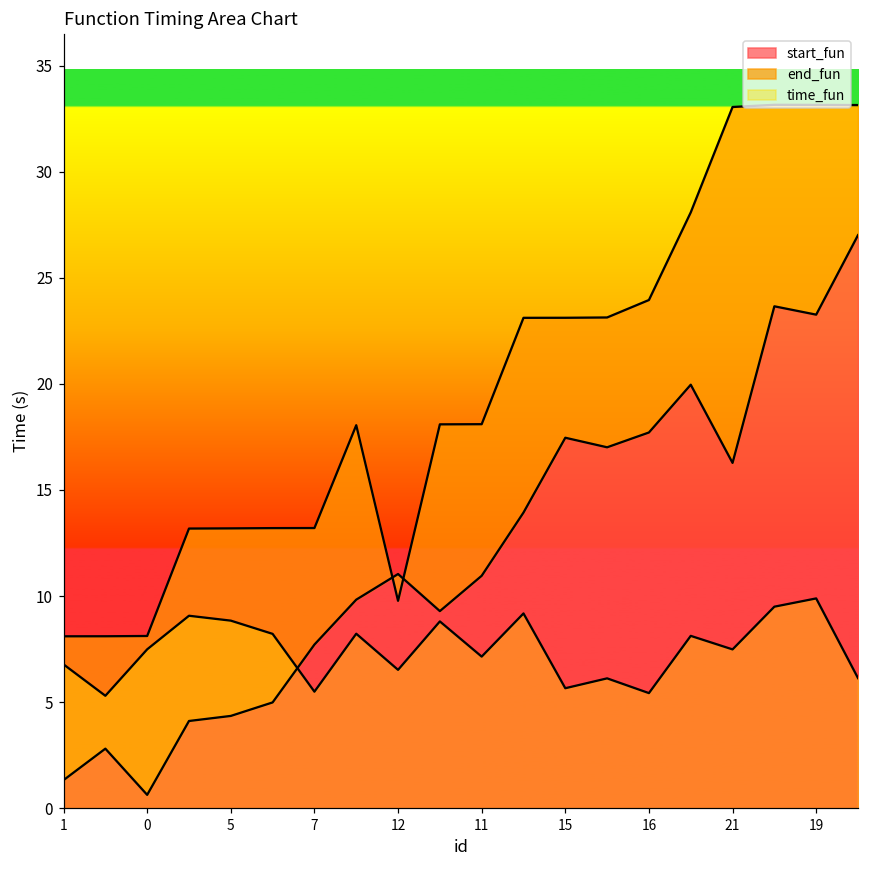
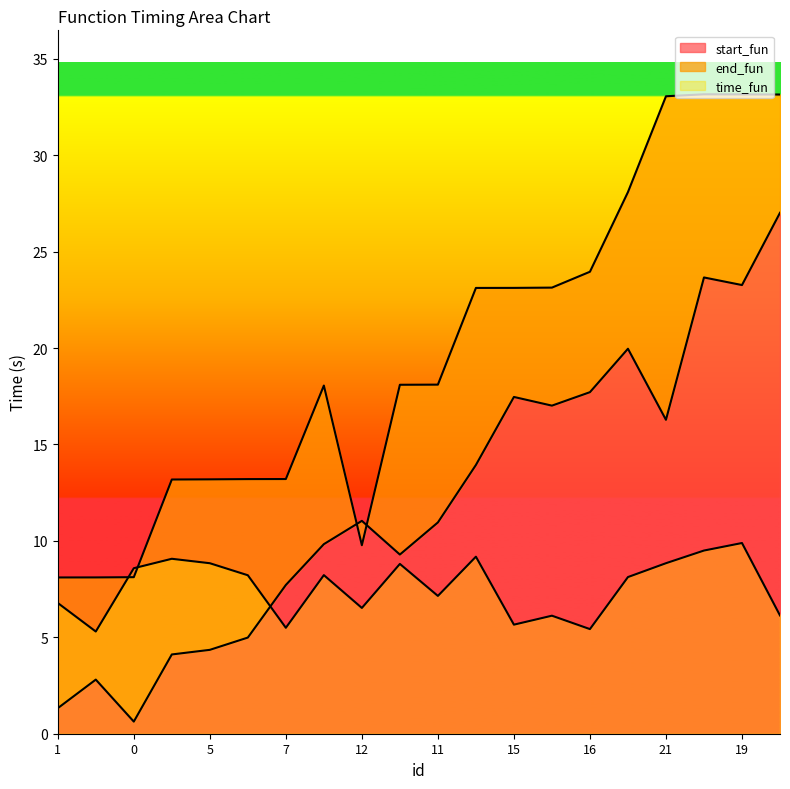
time_fun, 0: 7.5 -> 8.6
time_fun, 21: 7.5 -> 8.8
